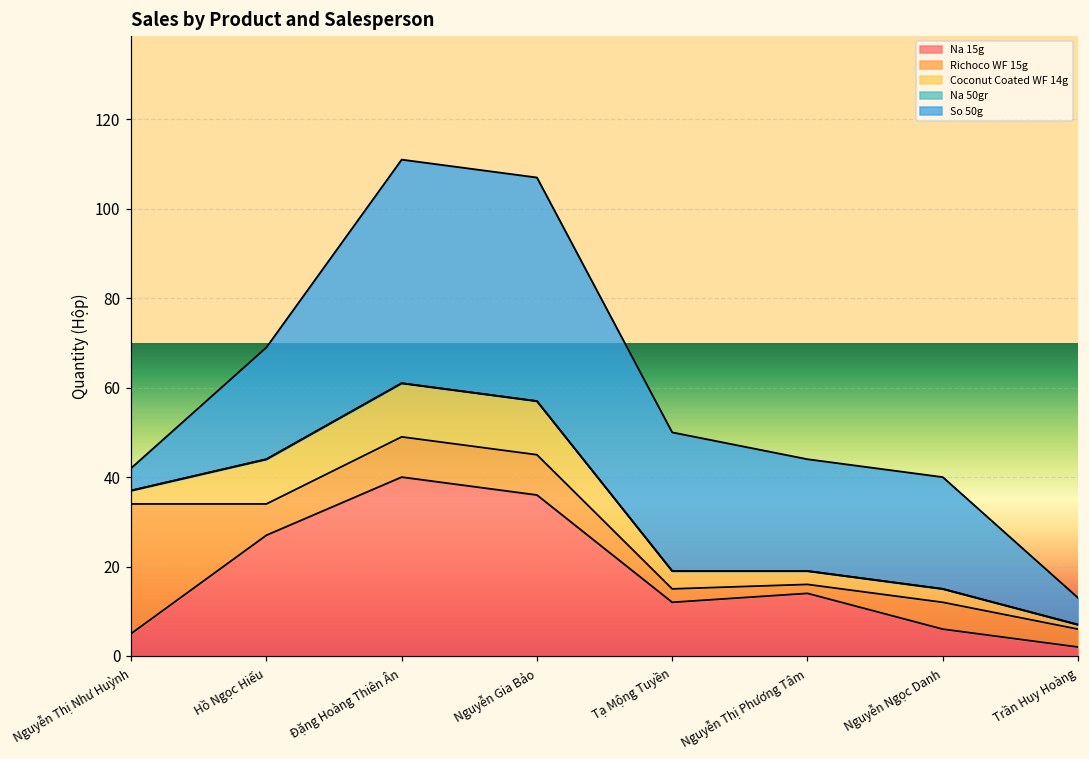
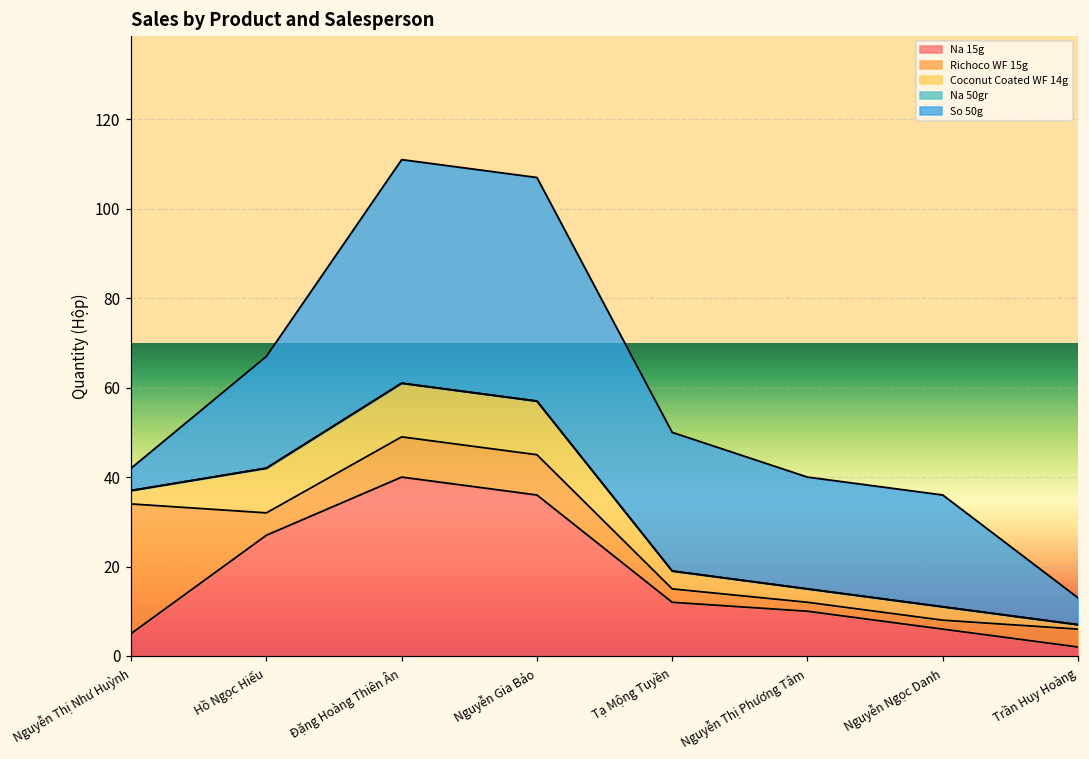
Richoco WF 15g, Hồ Ngọc Hiếu: 7 -> 5
Na 15g, Nguyễn Thị Phương Tâm: 14 -> 10
Richoco WF 15g, Nguyễn Ngọc Danh: 6 -> 2
